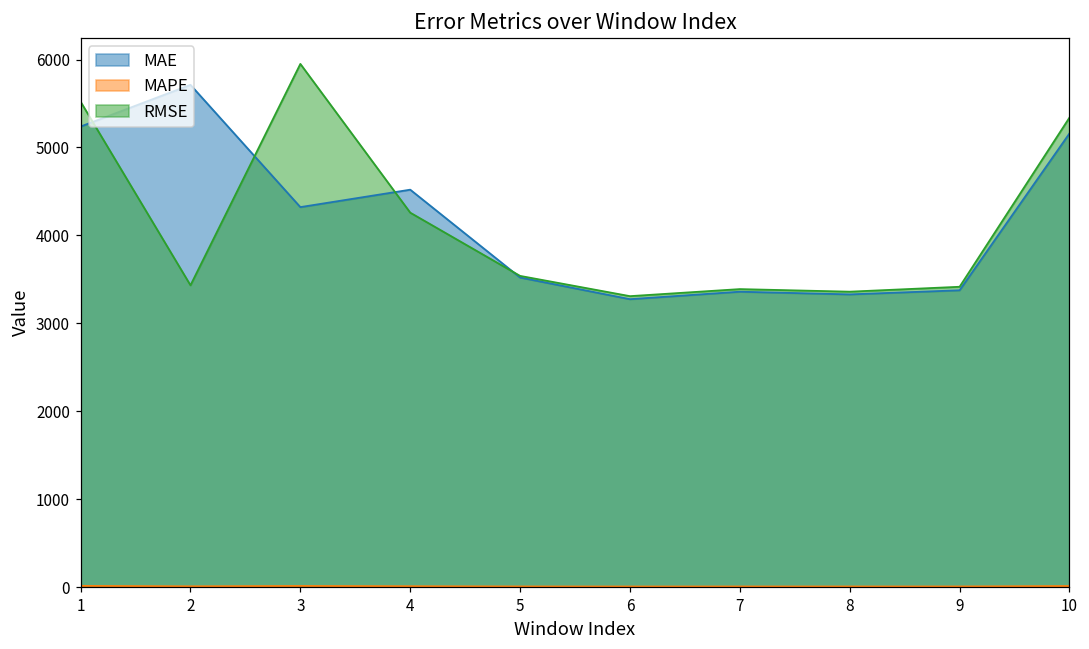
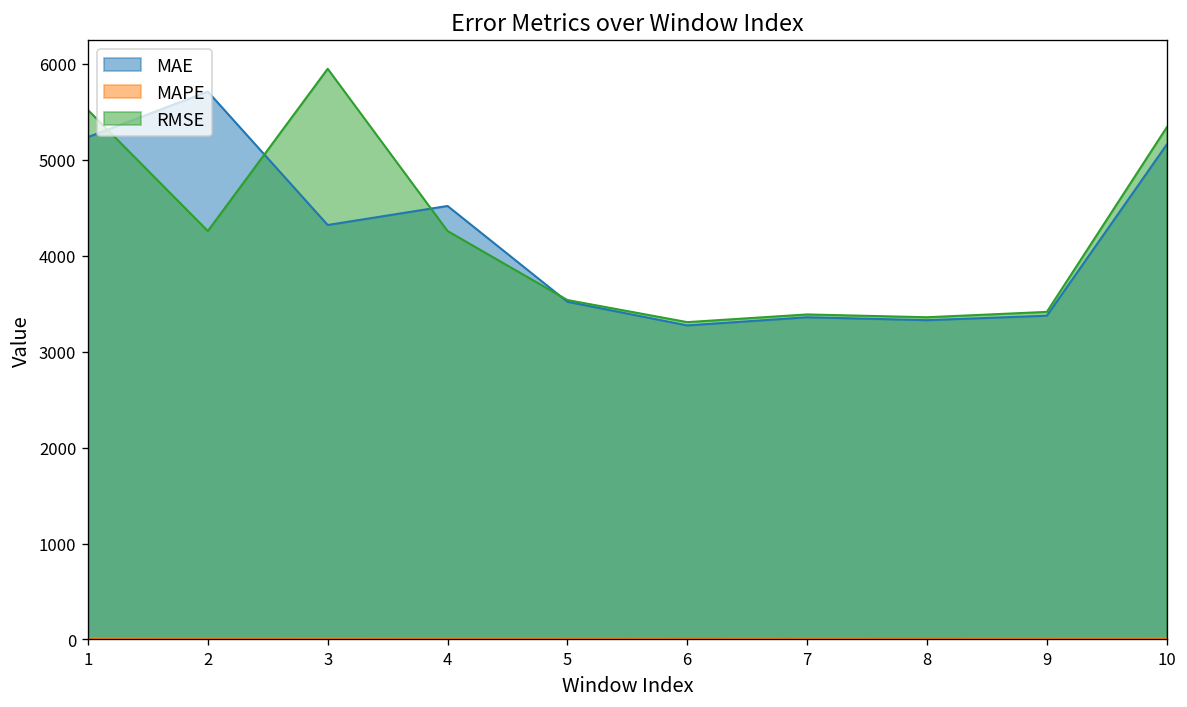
RMSE, 2: 3400 -> 4300
